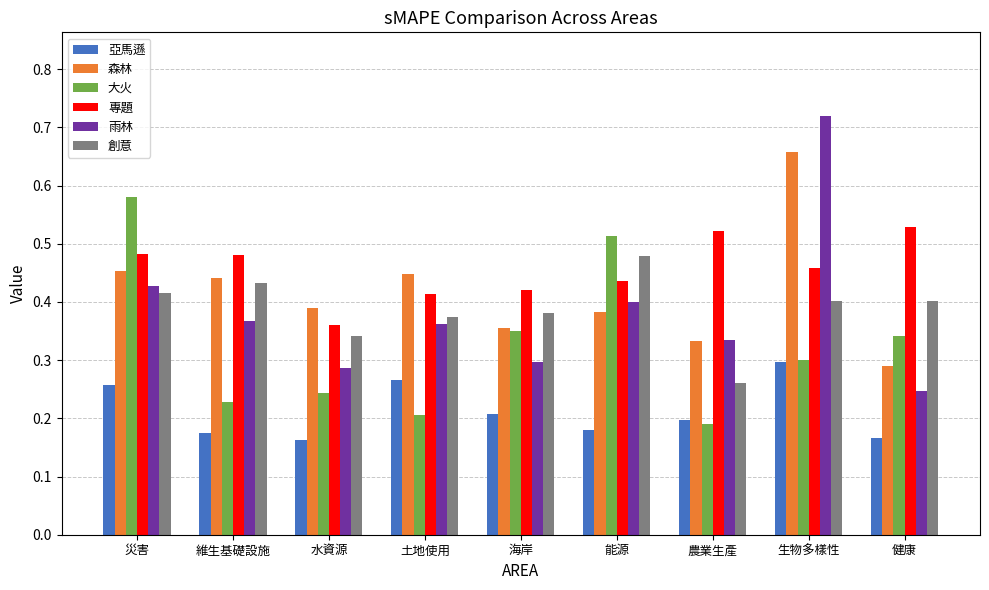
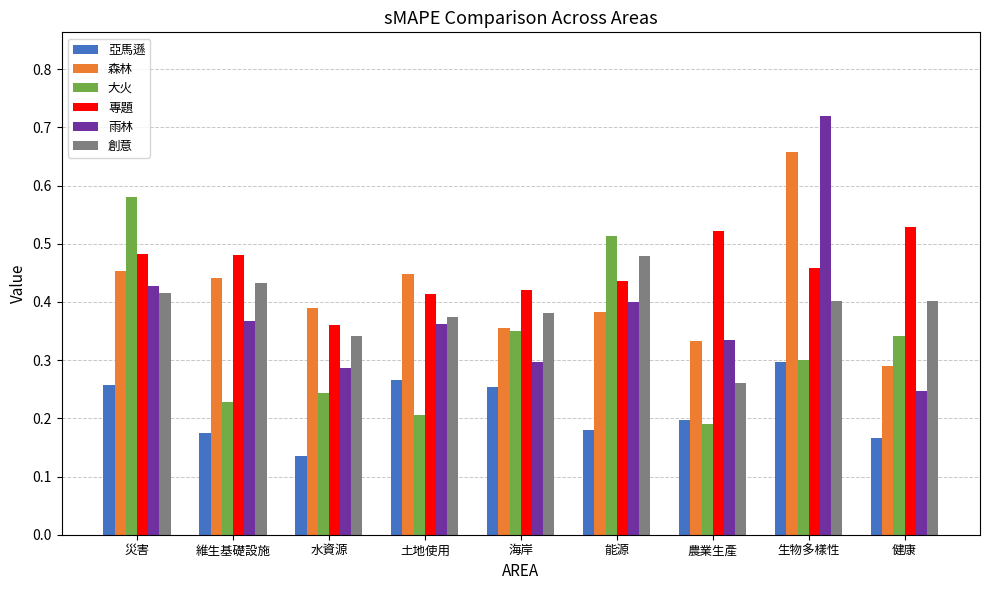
亞馬遜, 水資源: 0.16 -> 0.14
亞馬遜, 海岸: 0.21 -> 0.25
